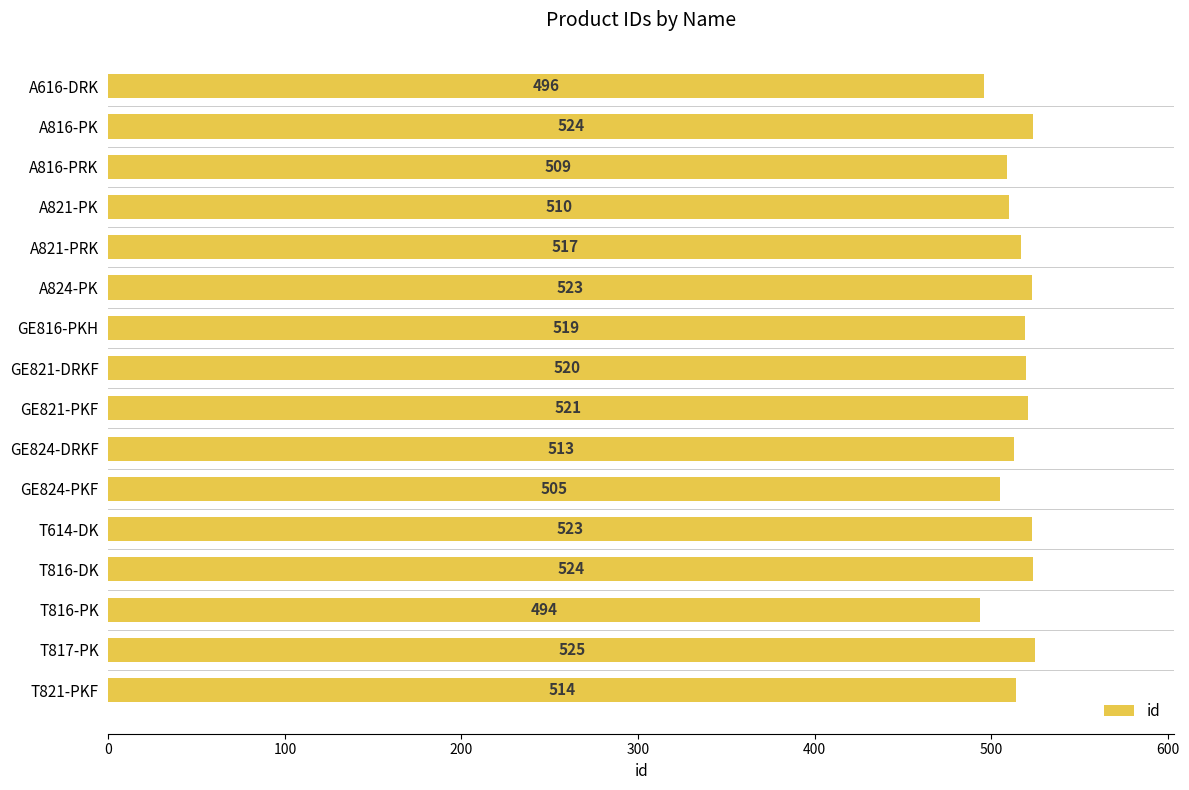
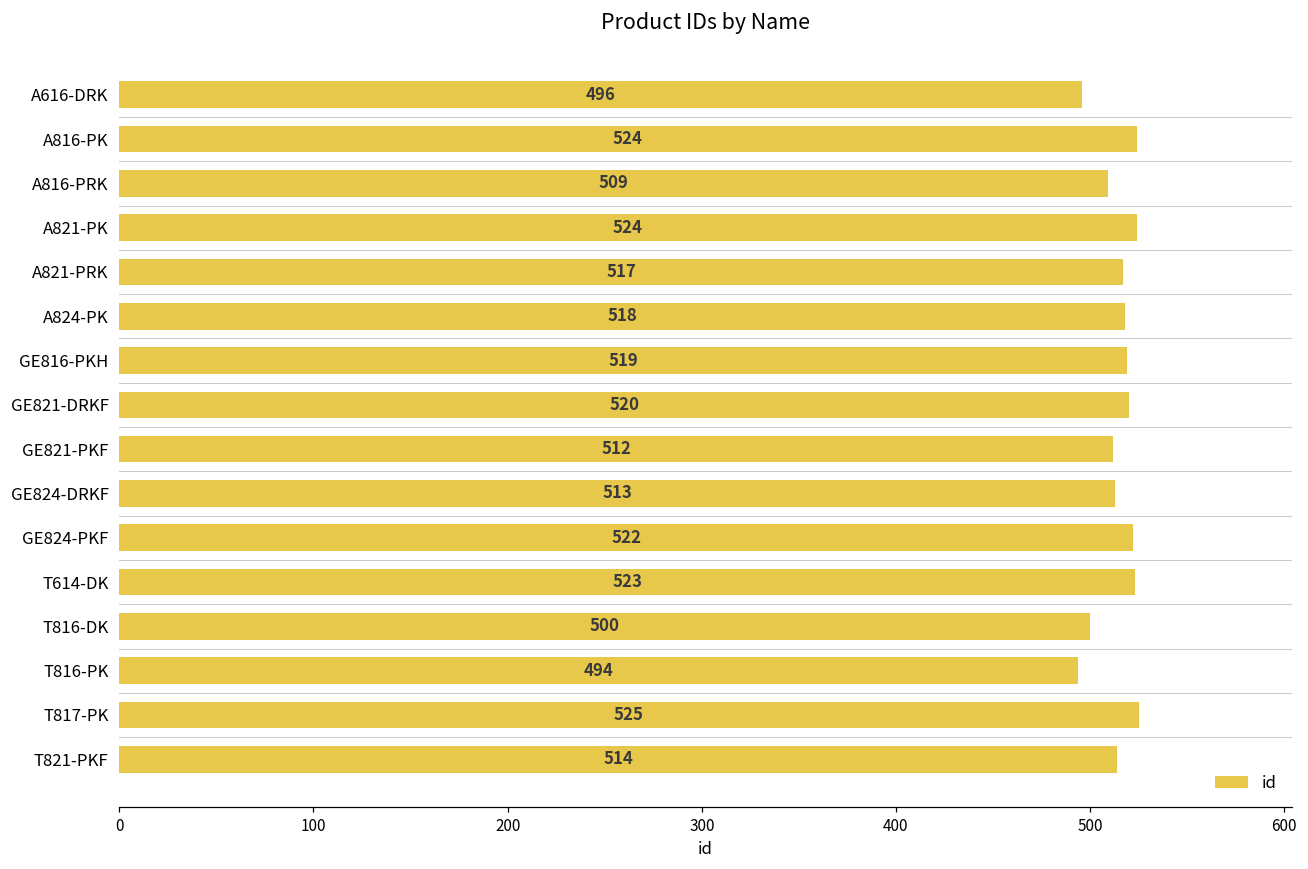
A821-PK: 510 -> 524
A824-PK: 523 -> 518
GE821-PKF: 521 -> 512
GE824-PKF: 505 -> 522
T816-DK: 524 -> 500
